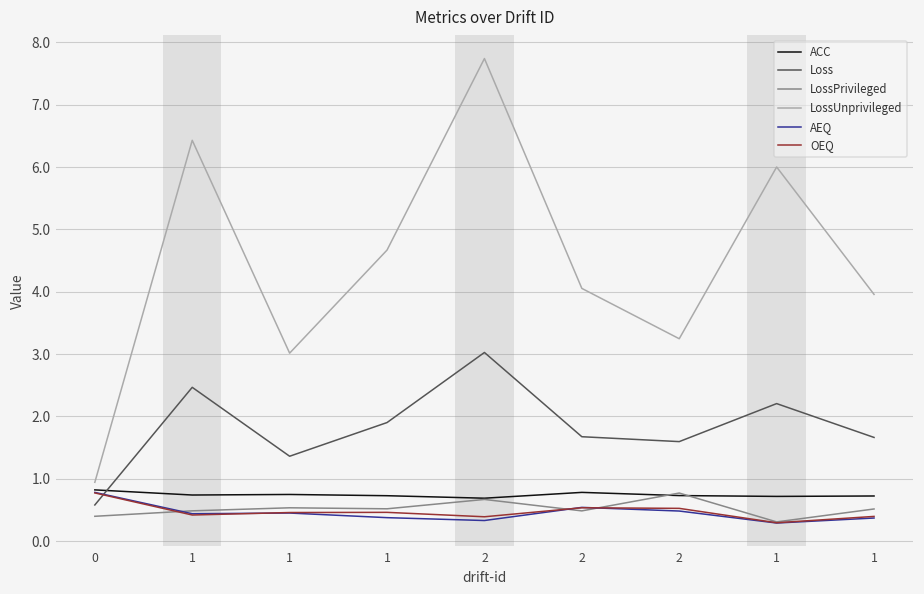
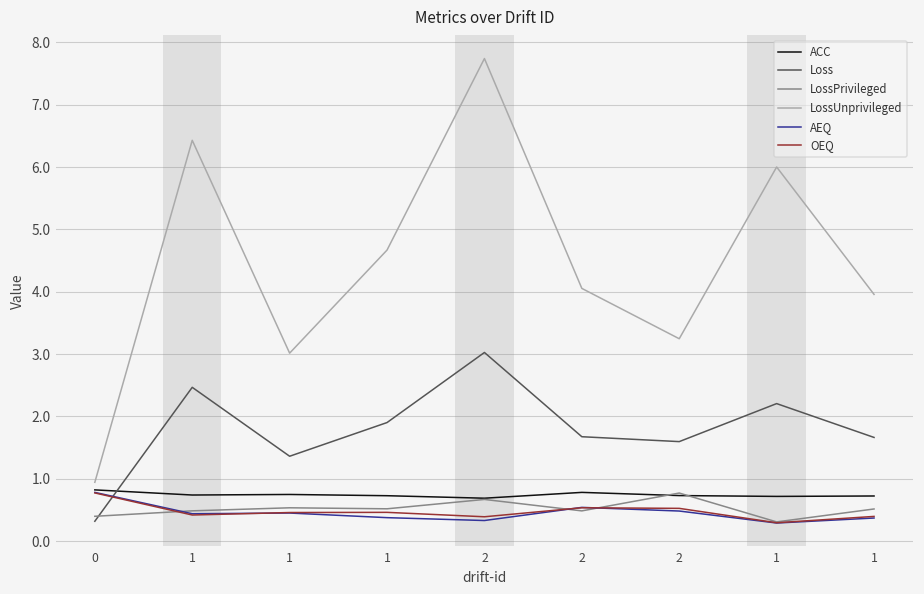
Loss, 0: 0.6 -> 0.3
